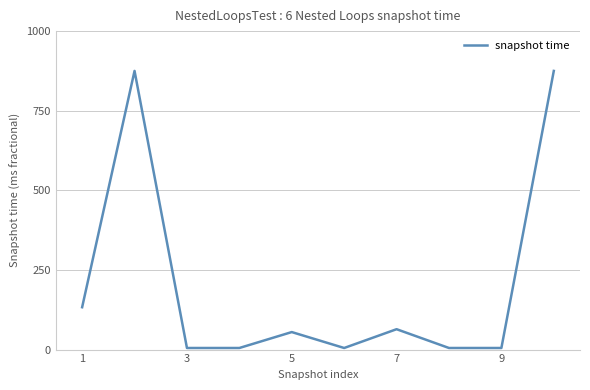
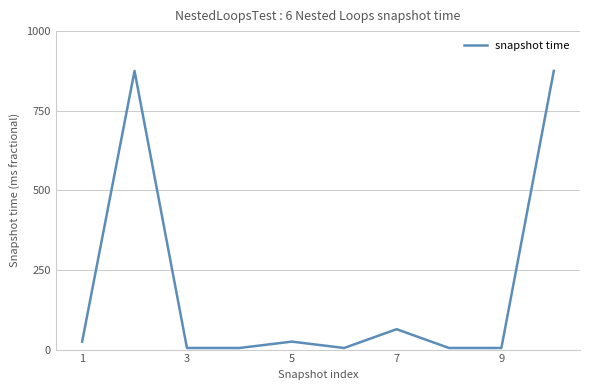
1: 130 -> 30
5: 60 -> 30
